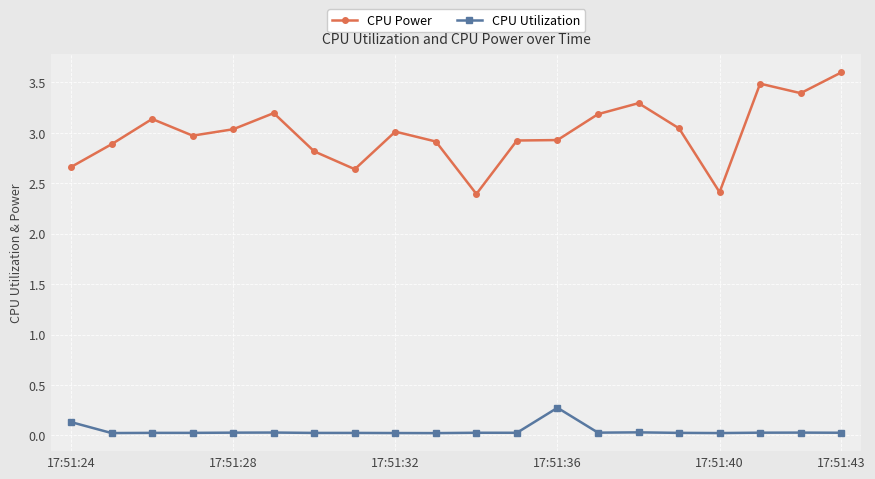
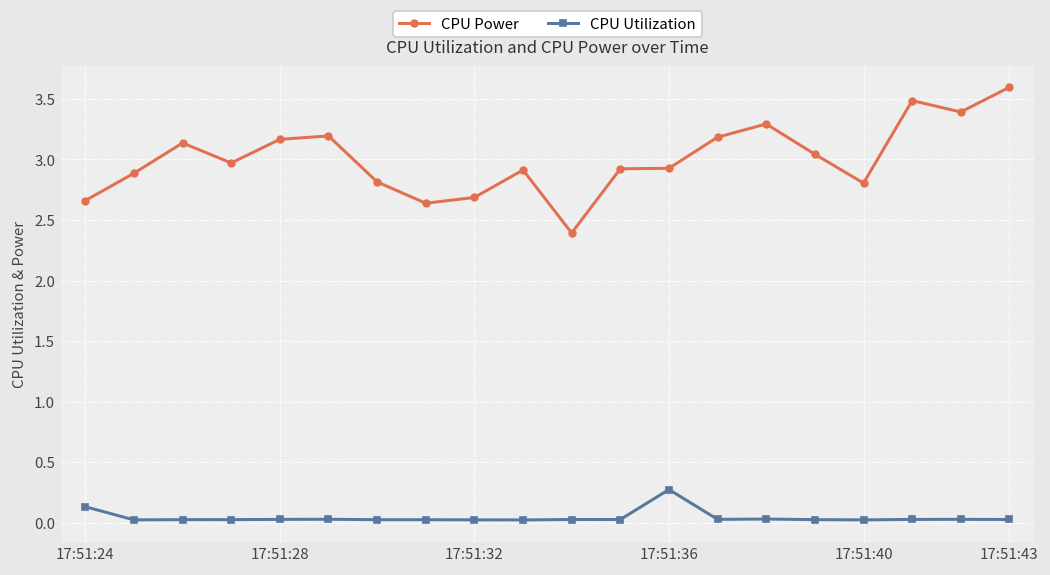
CPU Power, 17:51:28: 3.03 -> 3.17
CPU Power, 17:51:32: 3.01 -> 2.69
CPU Power, 17:51:40: 2.41 -> 2.80
